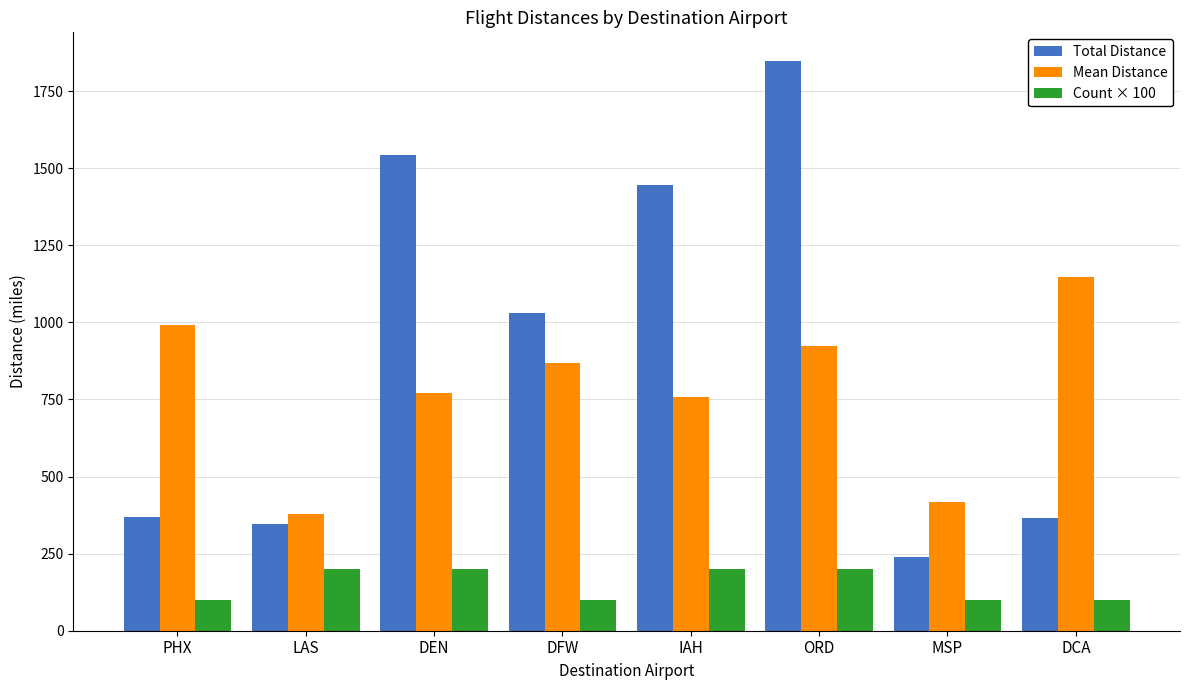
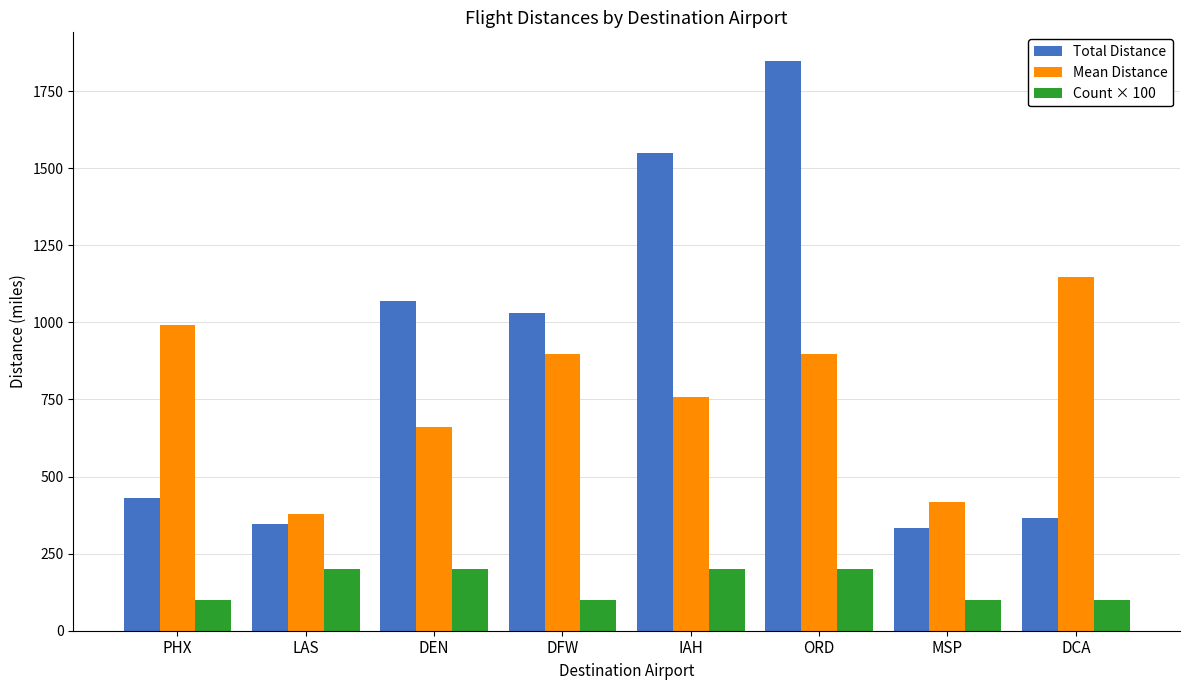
Total Distance, PHX: 370 -> 430
Total Distance, DEN: 1540 -> 1070
Mean Distance, DEN: 770 -> 660
Mean Distance, DFW: 870 -> 900
Total Distance, IAH: 1450 -> 1550
Mean Distance, ORD: 920 -> 900
Total Distance, MSP: 240 -> 330
